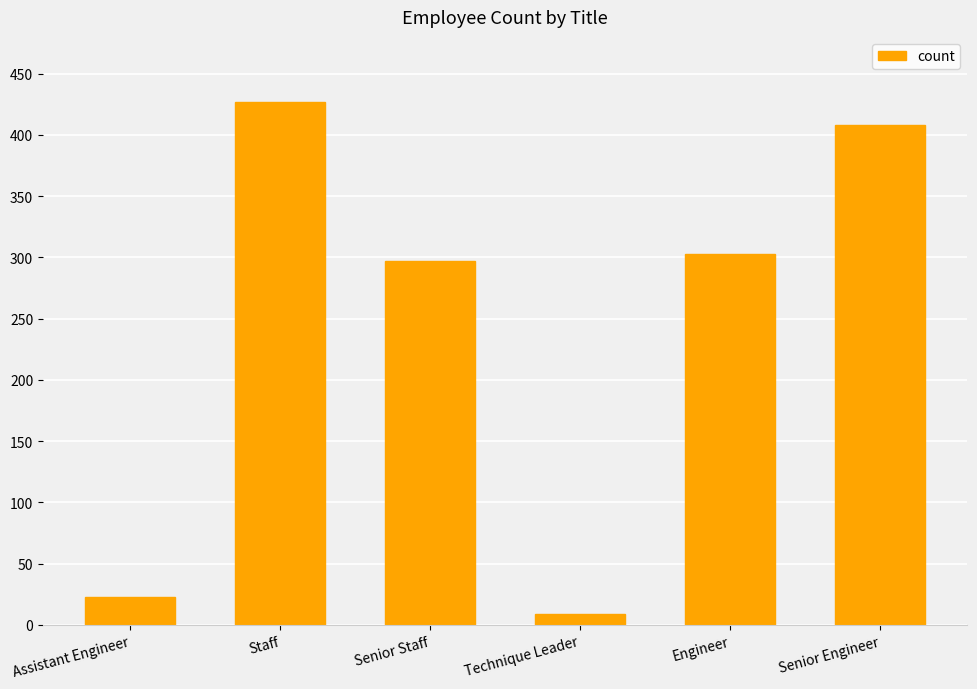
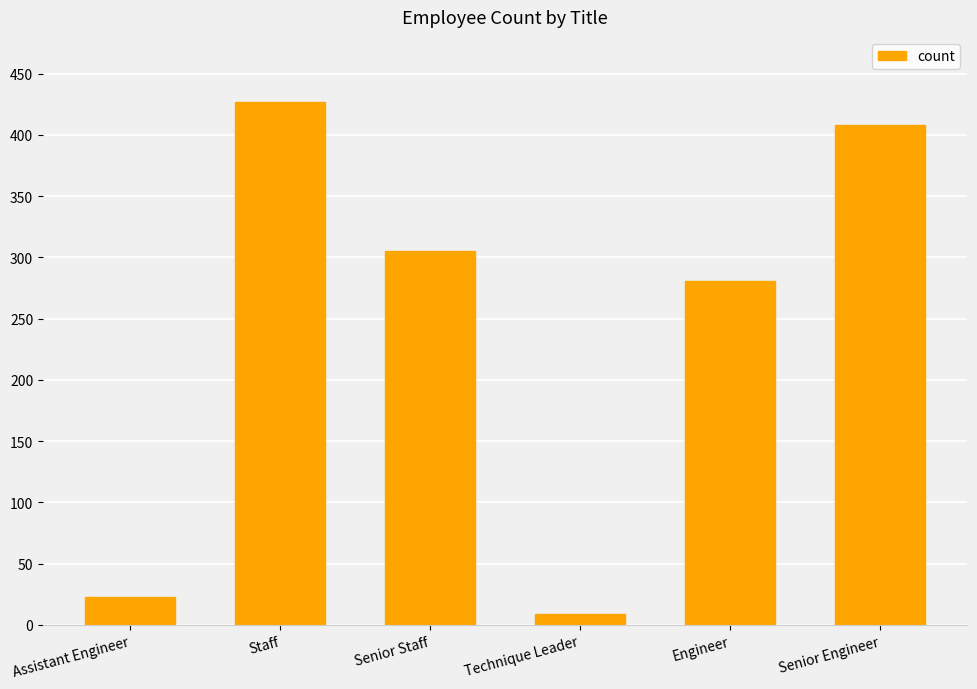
Senior Staff: 297 -> 305
Engineer: 303 -> 281
